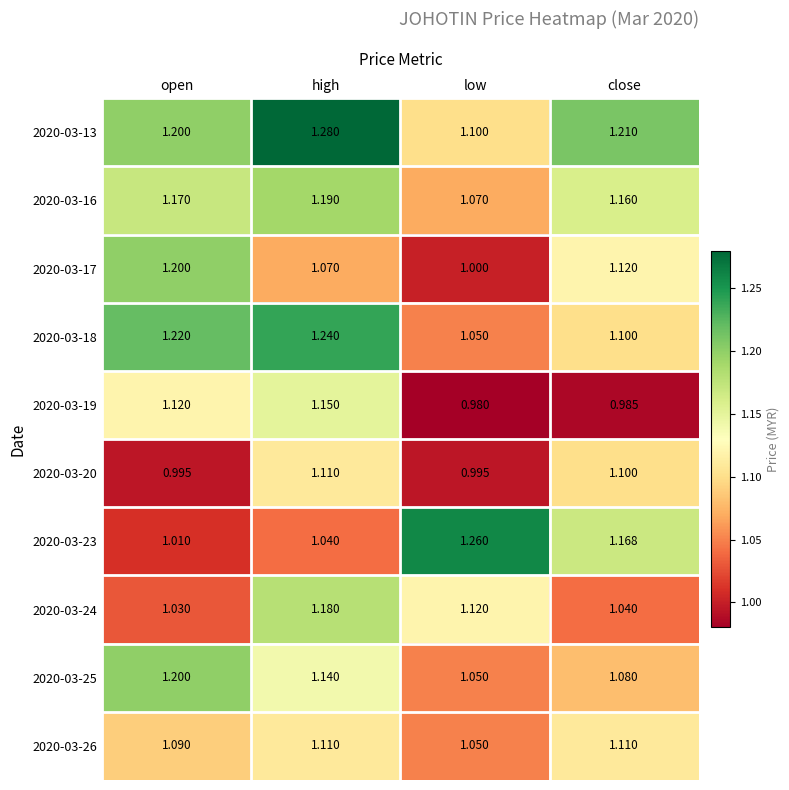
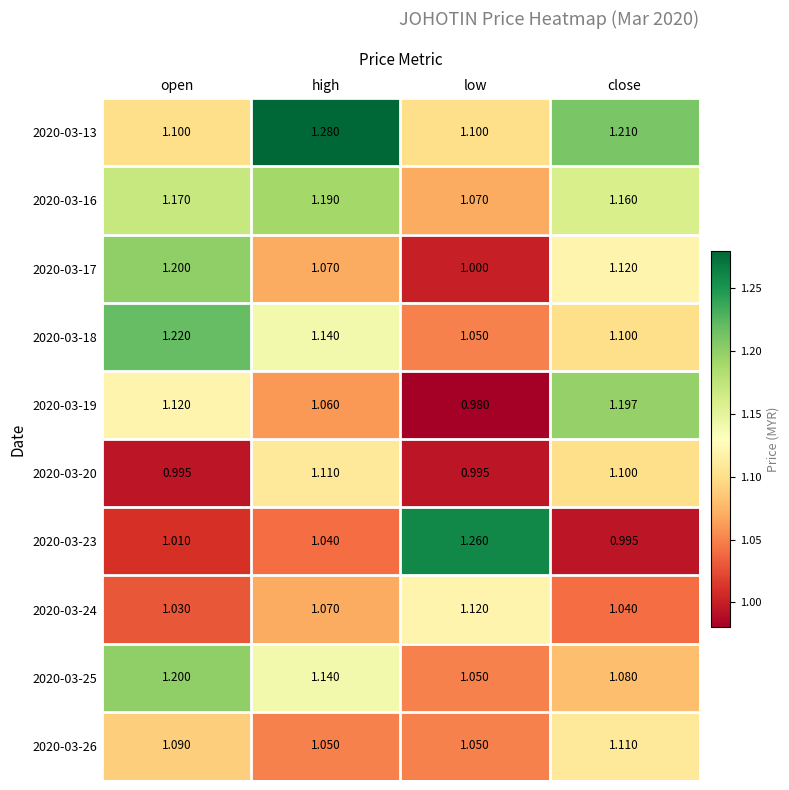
2020-03-13, open: 1.200 -> 1.100
2020-03-18, high: 1.240 -> 1.140
2020-03-19, high: 1.150 -> 1.060
2020-03-19, close: 0.985 -> 1.197
2020-03-23, close: 1.168 -> 0.995
2020-03-24, high: 1.180 -> 1.070
2020-03-26, high: 1.110 -> 1.050
